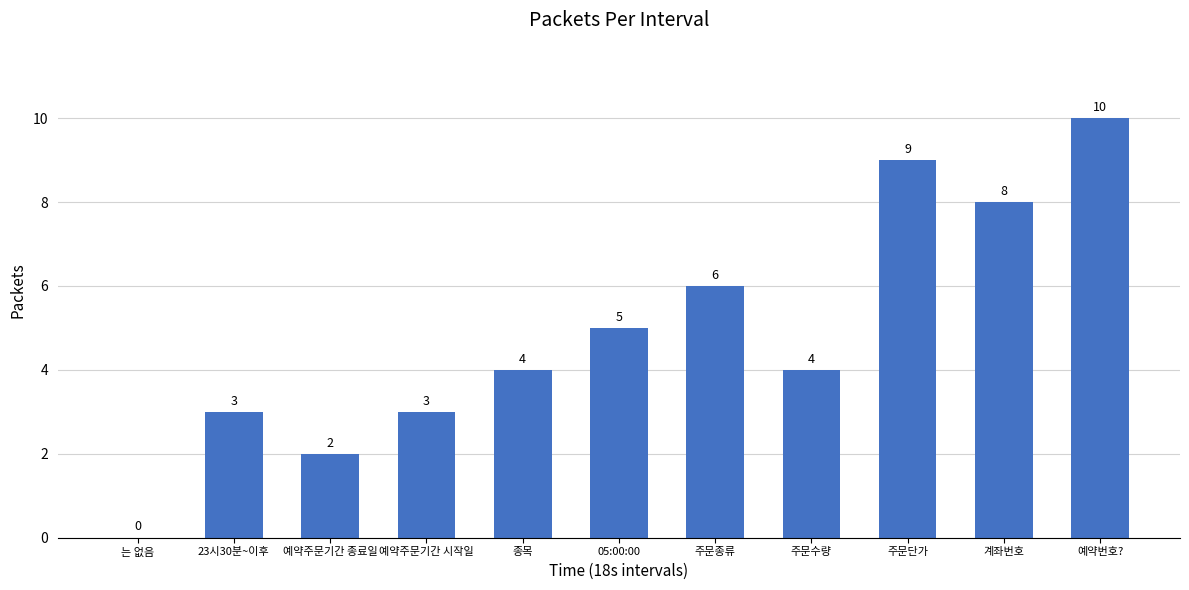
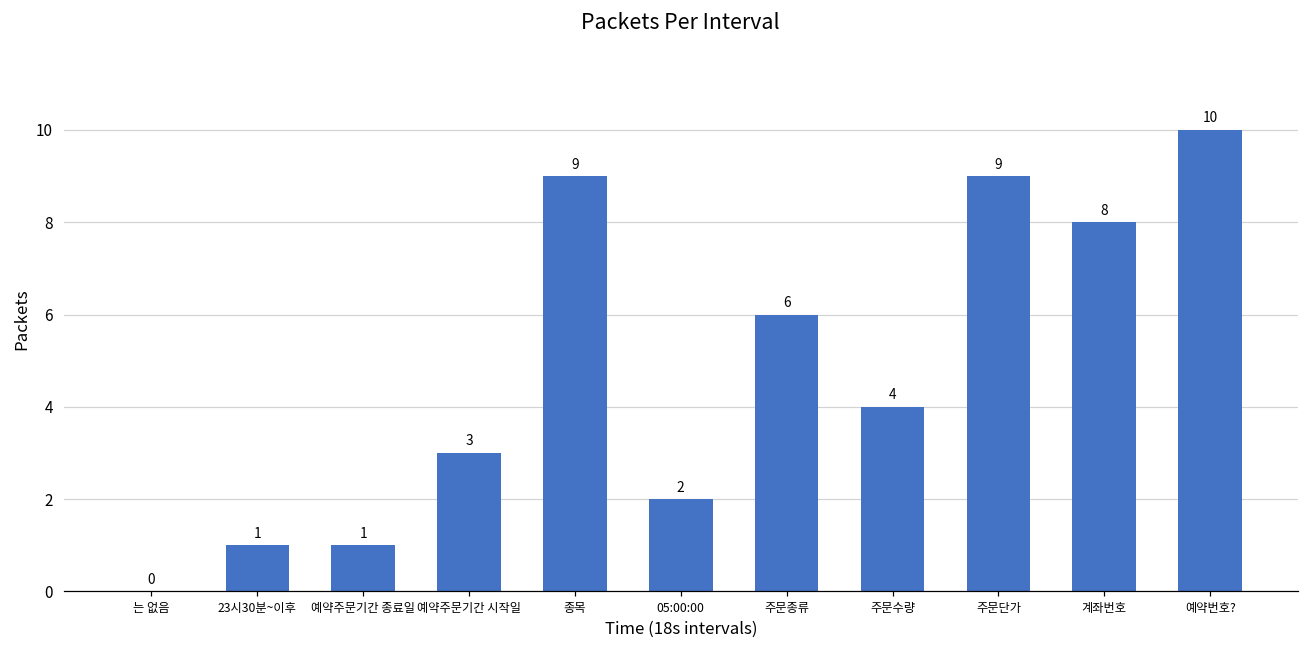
23시30분~이후: 3 -> 1
예약주문기간 종료일: 2 -> 1
종목: 4 -> 9
05:00:00: 5 -> 2
